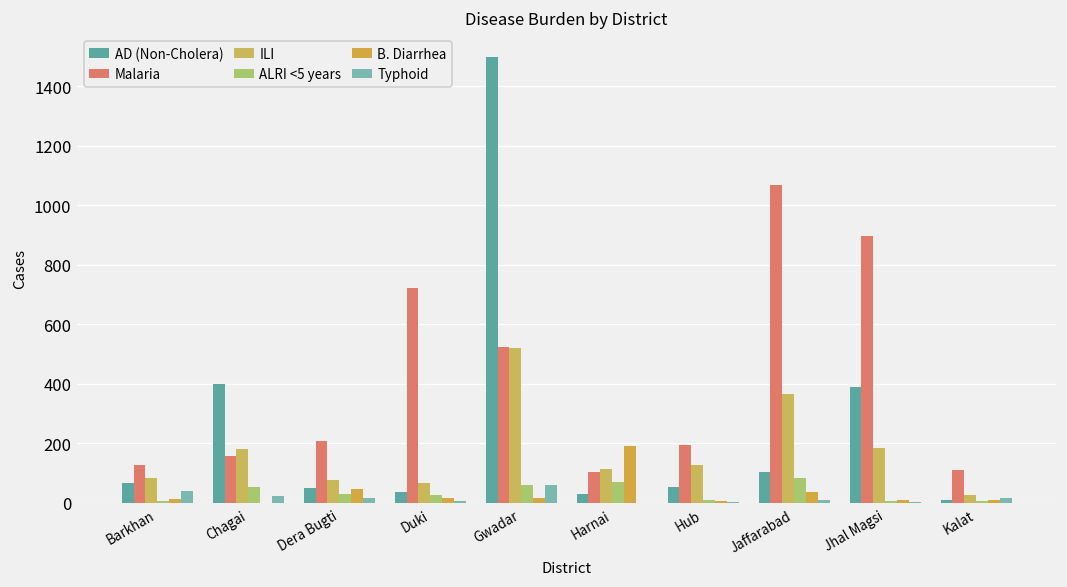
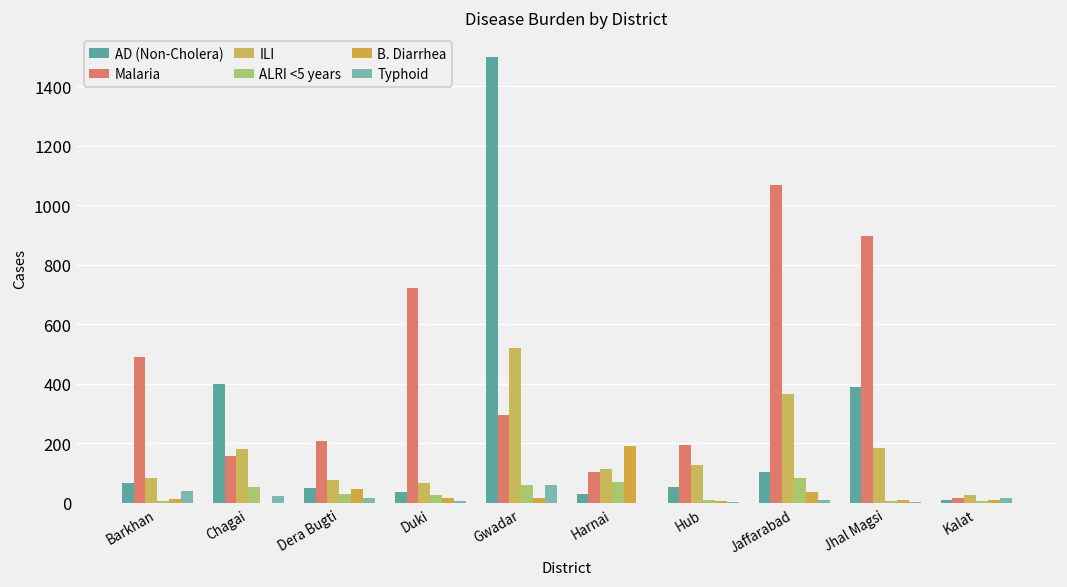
Malaria, Barkhan: 130 -> 490
Malaria, Gwadar: 520 -> 290
Malaria, Kalat: 110 -> 10
